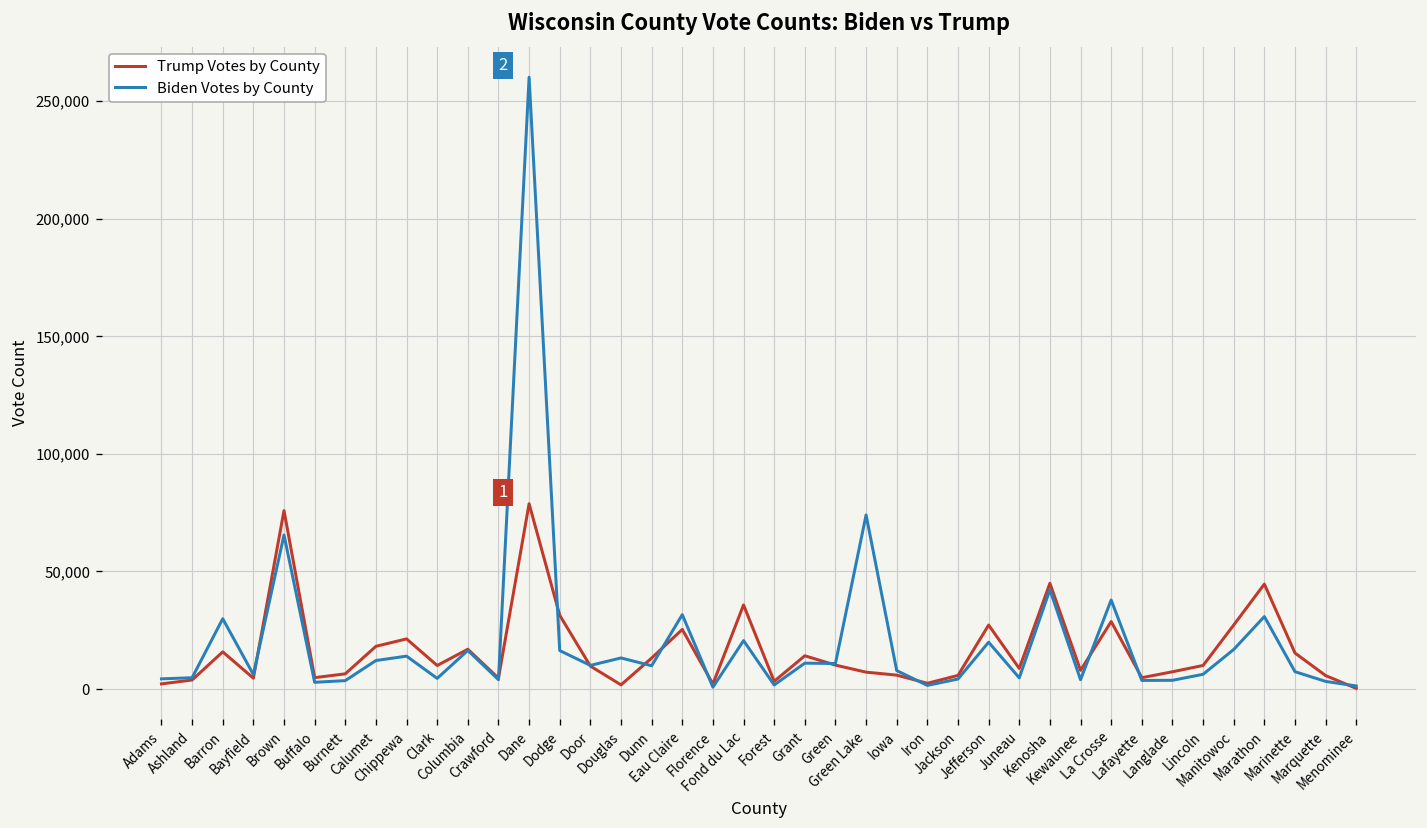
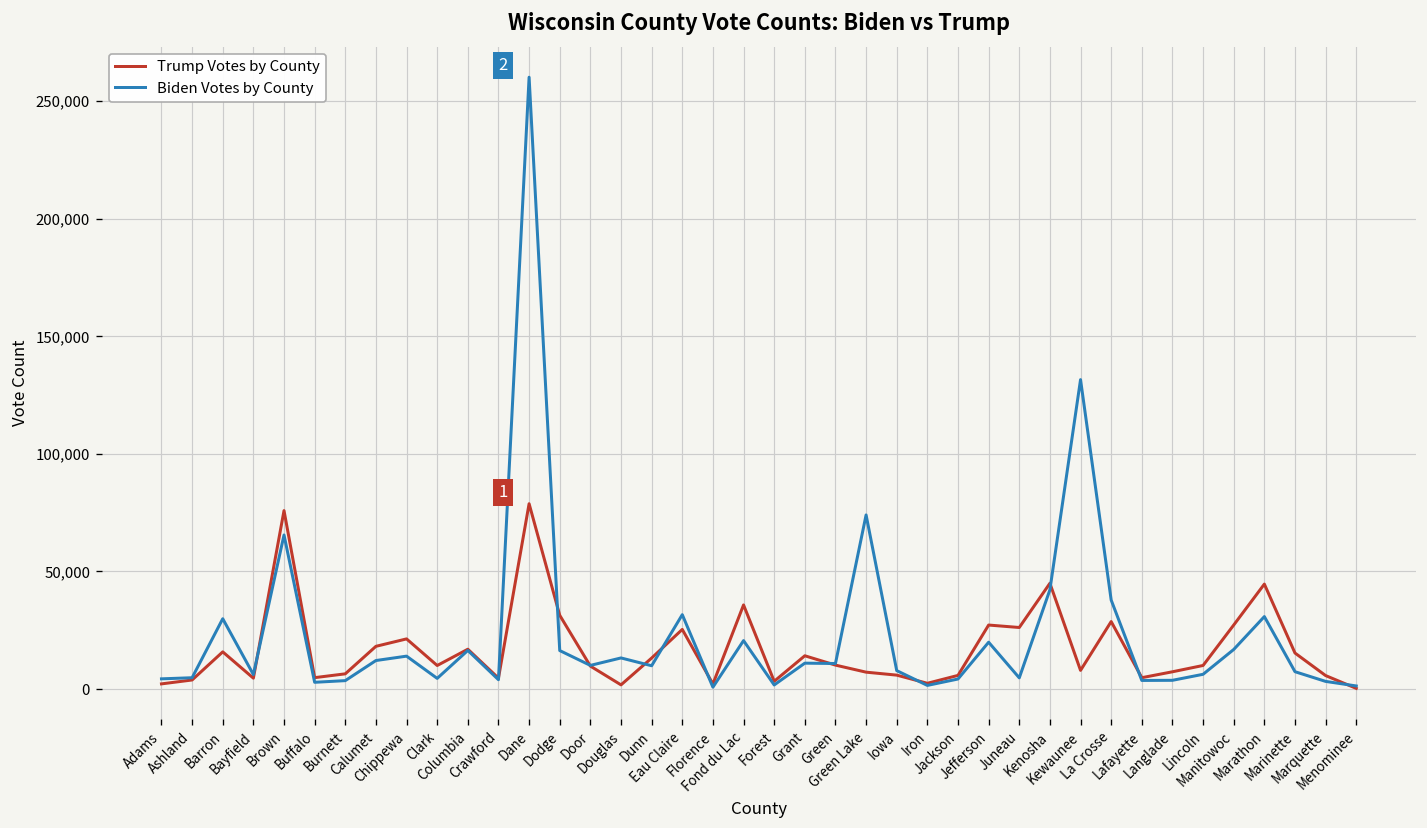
Trump Votes by County, Juneau: 9,000 -> 26,000
Biden Votes by County, Kewaunee: 4,000 -> 132,000
